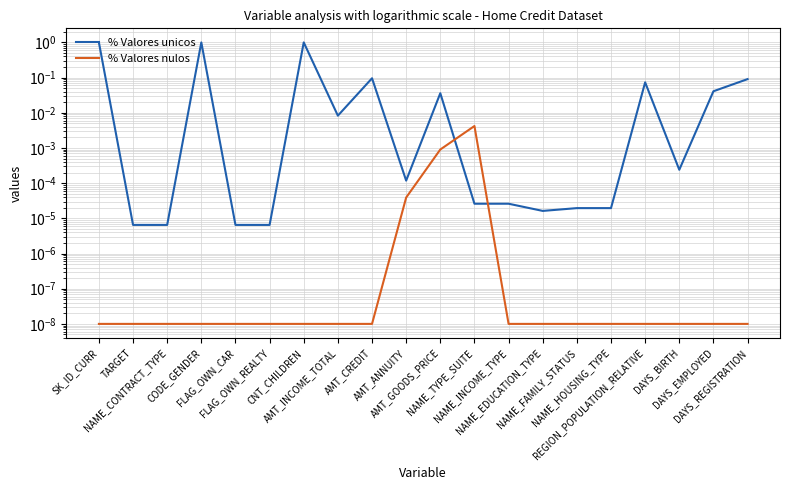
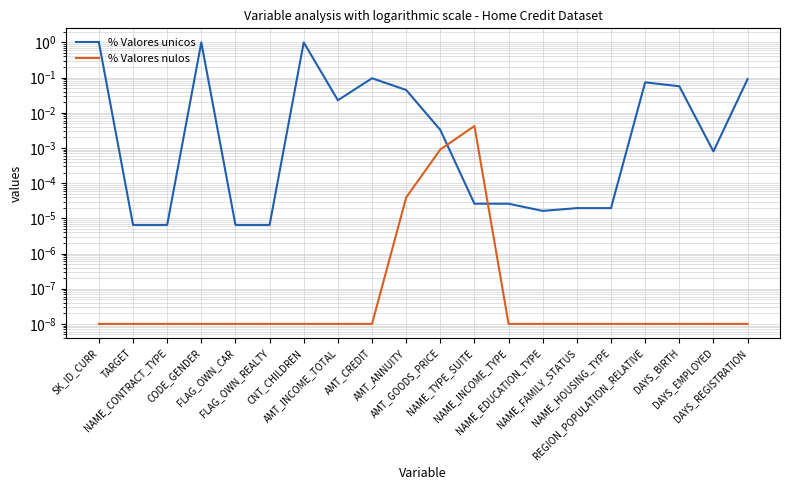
% Valores unicos, AMT_INCOME_TOTAL: 0.008 -> 0.02
% Valores unicos, AMT_ANNUITY: 0.00012 -> 0.04
% Valores unicos, AMT_GOODS_PRICE: 0.04 -> 0.003
% Valores unicos, DAYS_BIRTH: 0.0002 -> 0.06
% Valores unicos, DAYS_EMPLOYED: 0.04 -> 0.0008
